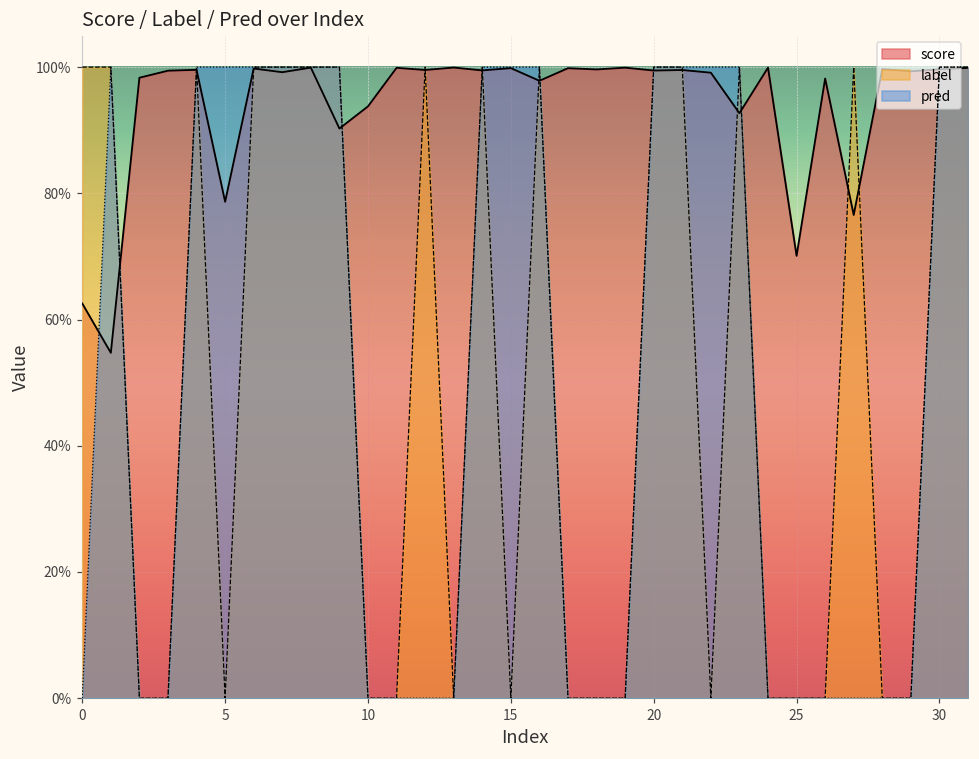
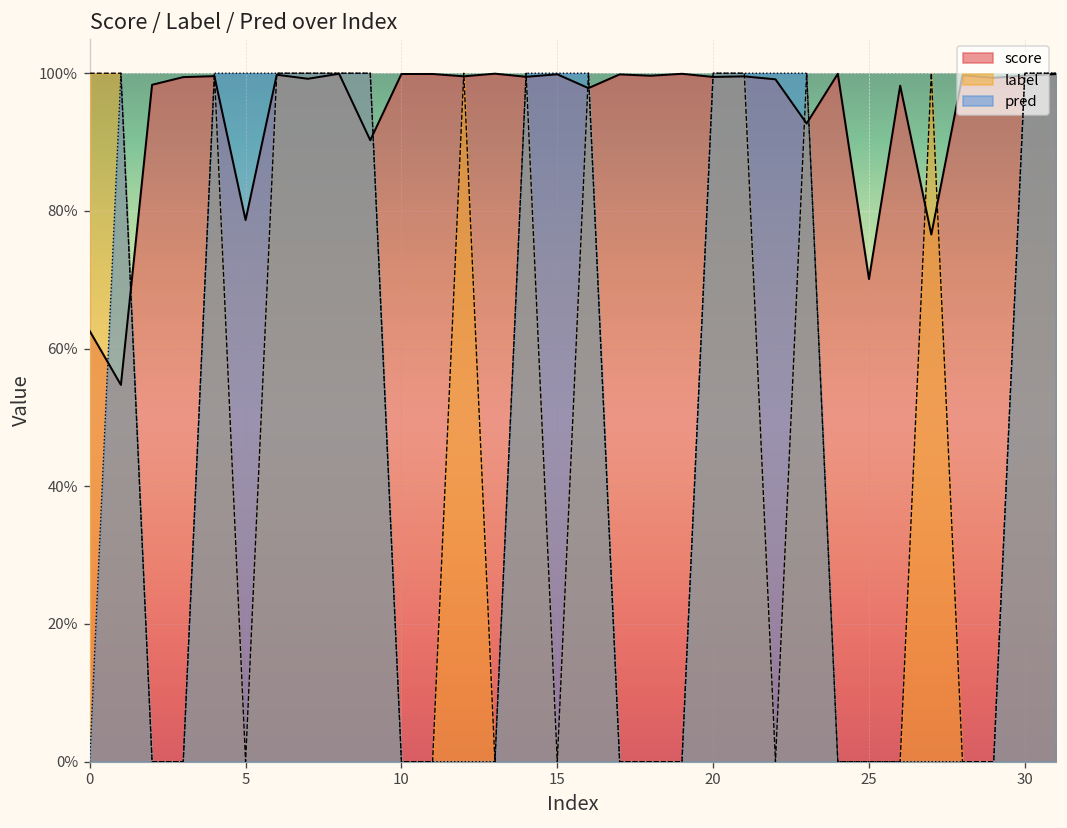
score, 10: 94% -> 100%
